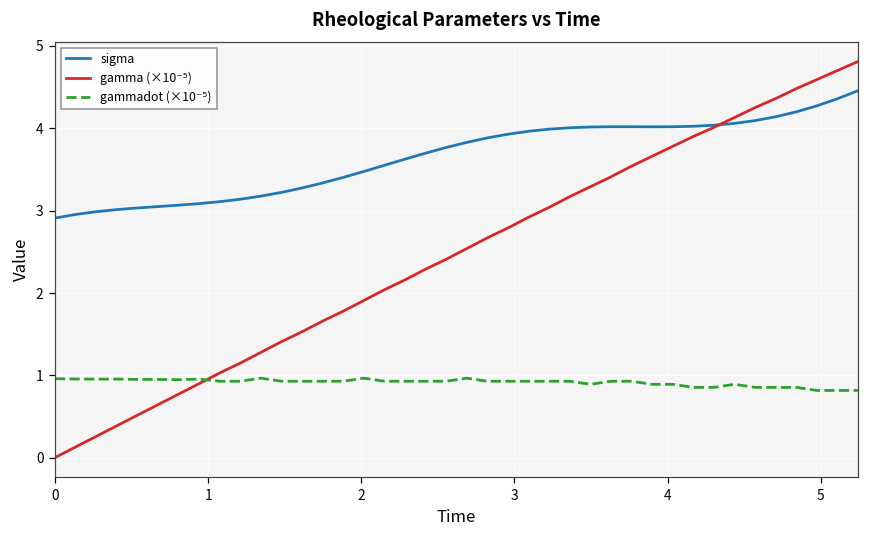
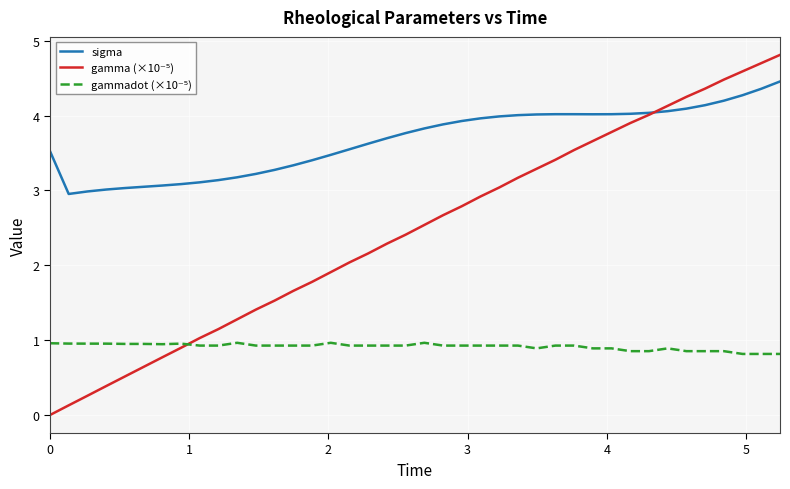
sigma, 0: 2.9 -> 3.5
